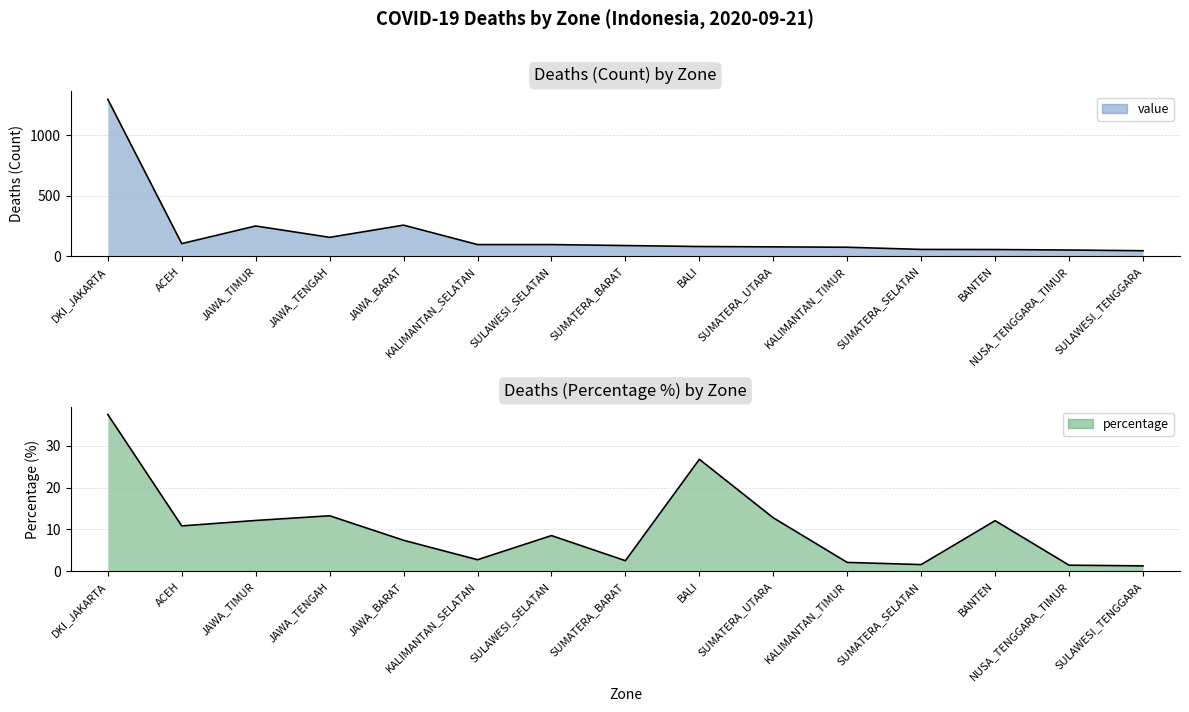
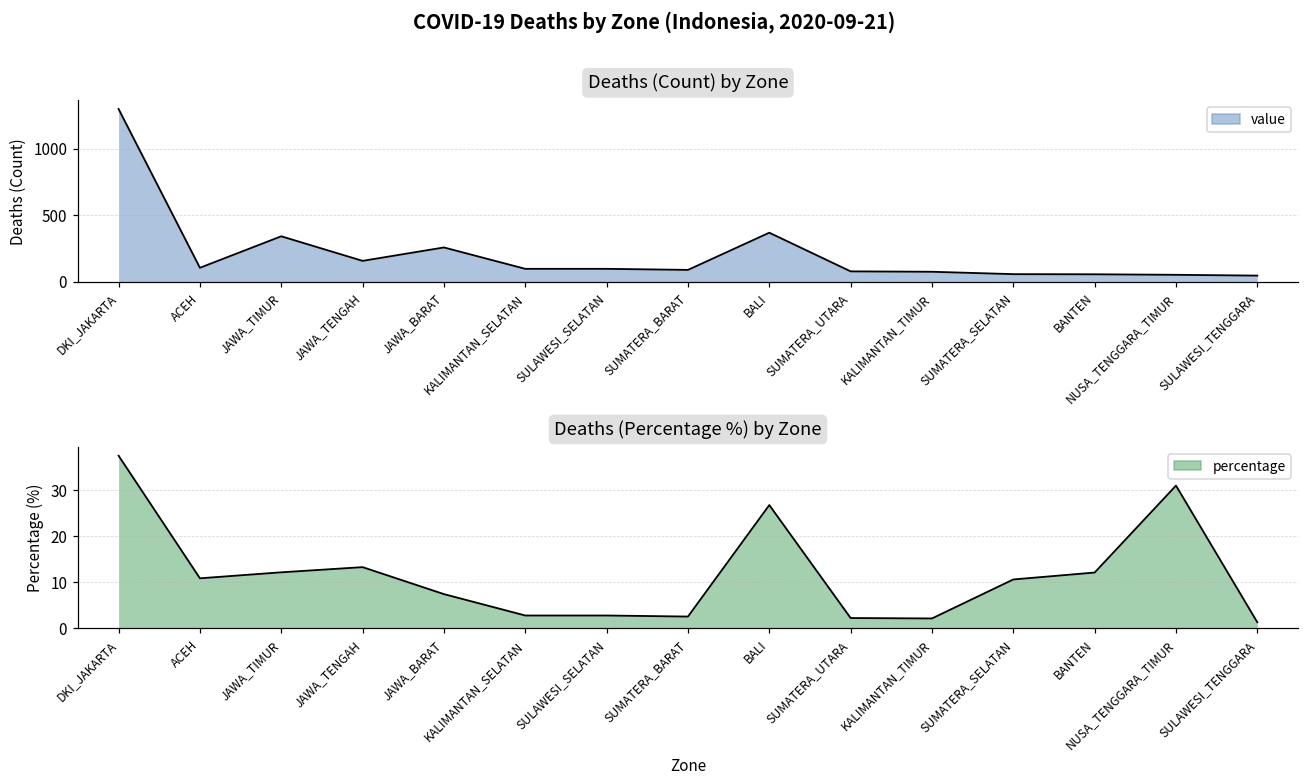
Deaths (Count) by Zone, JAWA_TIMUR: 250 -> 340
Deaths (Count) by Zone, BALI: 80 -> 370
Deaths (Percentage %) by Zone, SULAWESI_SELATAN: 9 -> 3
Deaths (Percentage %) by Zone, SUMATERA_UTARA: 13 -> 2
Deaths (Percentage %) by Zone, SUMATERA_SELATAN: 2 -> 11
Deaths (Percentage %) by Zone, NUSA_TENGGARA_TIMUR: 1 -> 31
